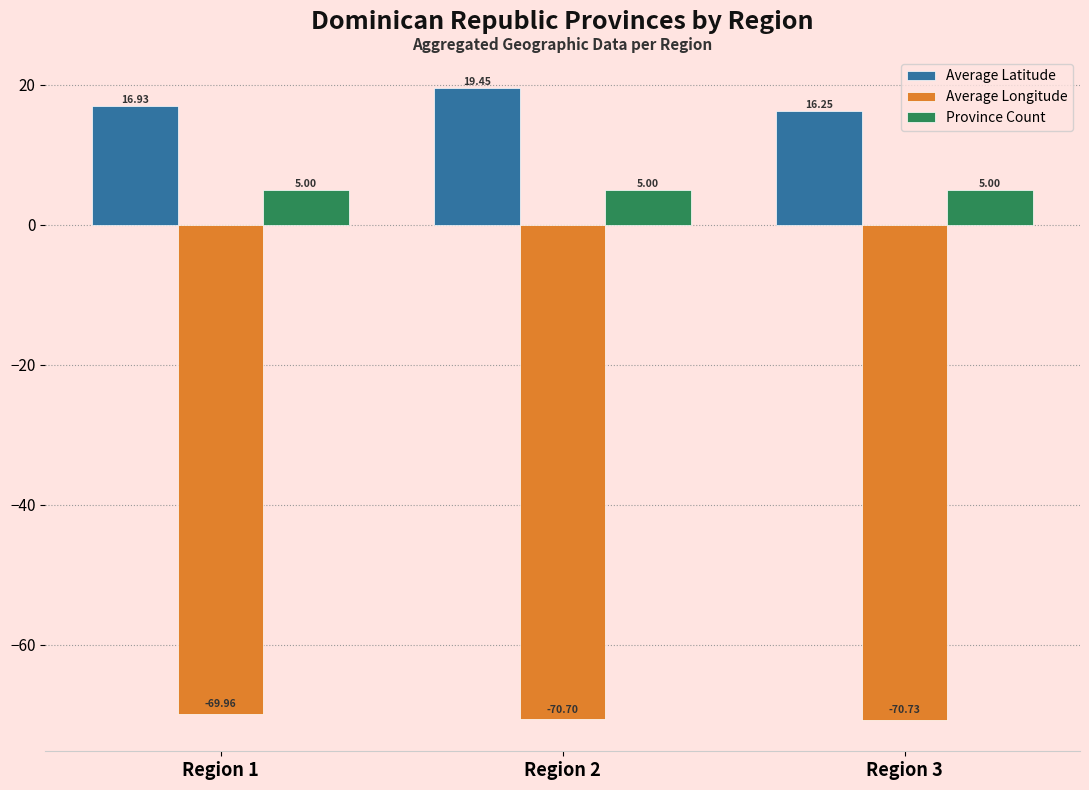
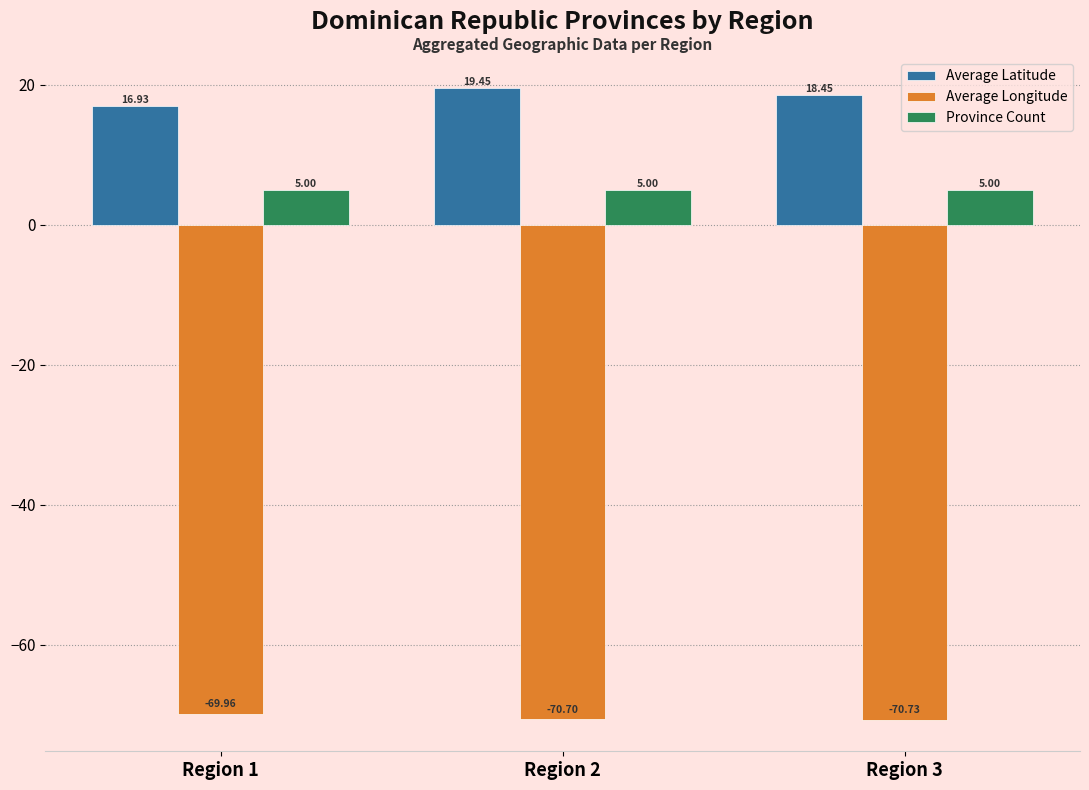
Average Latitude, Region 3: 16.25 -> 18.45
